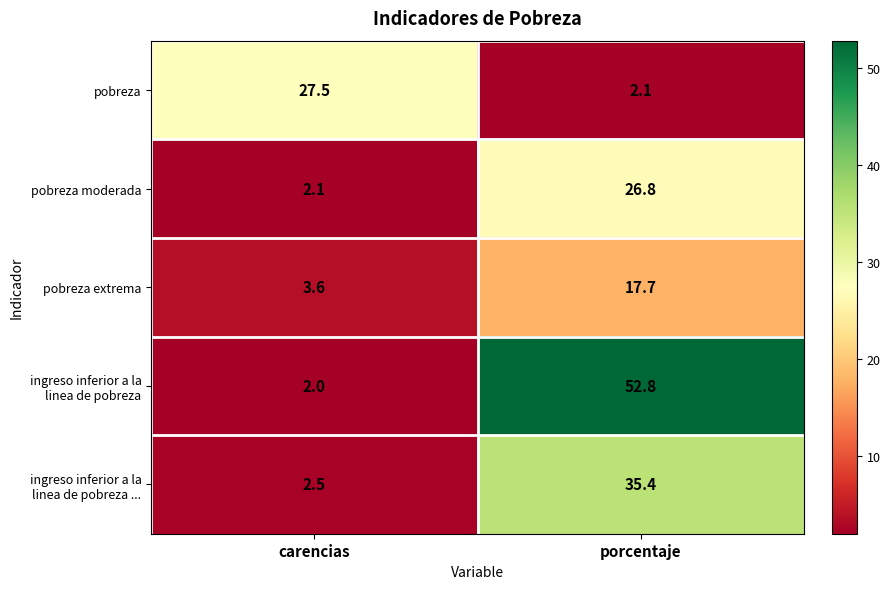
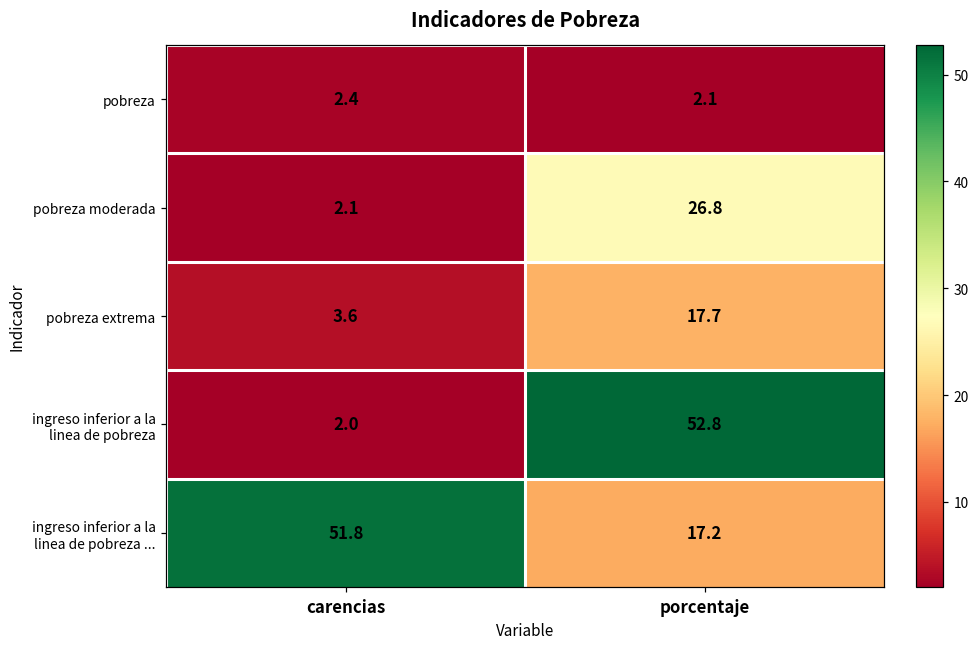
pobreza, carencias: 27.5 -> 2.4
ingreso inferior a la linea de pobreza ..., carencias: 2.5 -> 51.8
ingreso inferior a la linea de pobreza ..., porcentaje: 35.4 -> 17.2
